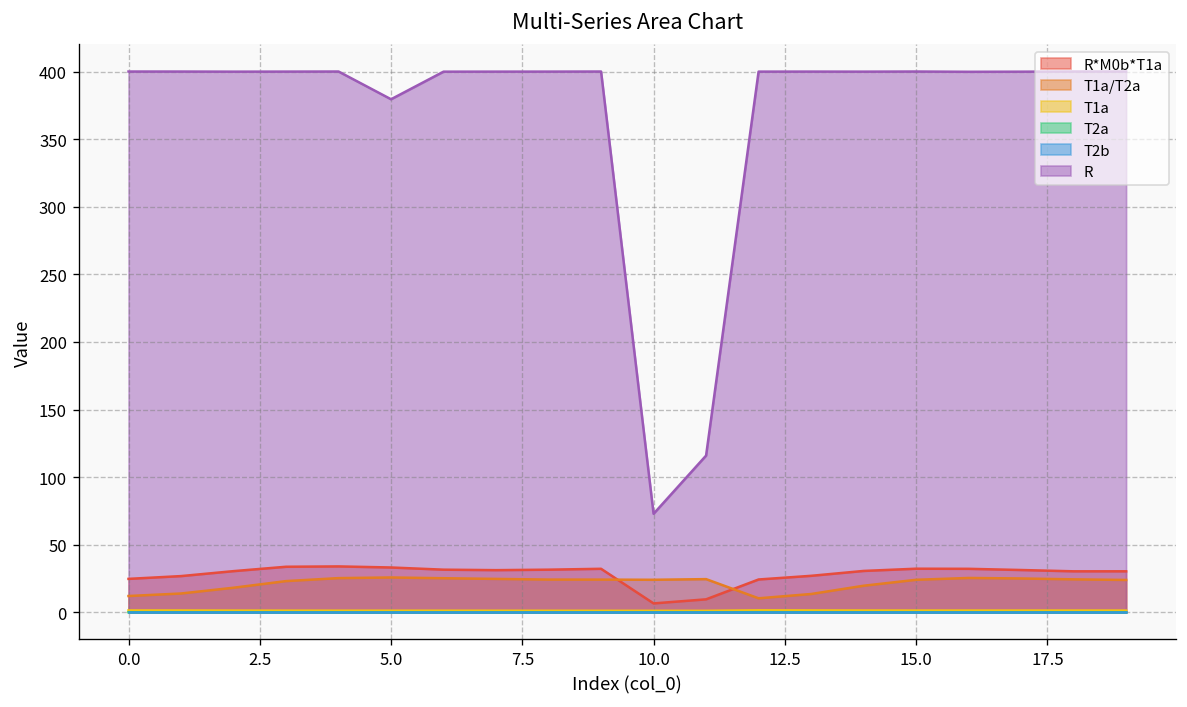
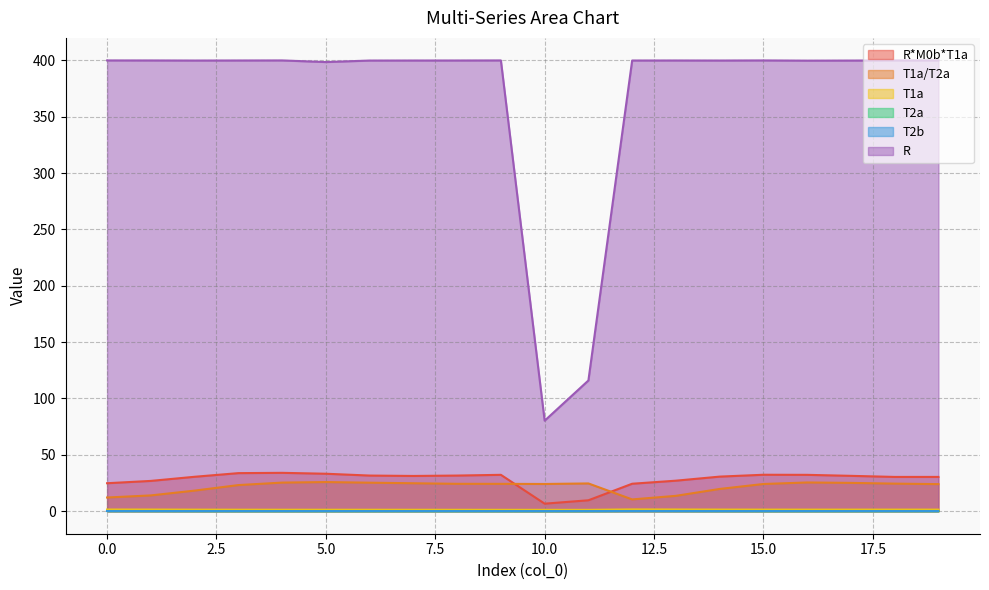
R, 5.0: 379 -> 399
R, 10.0: 73 -> 80
